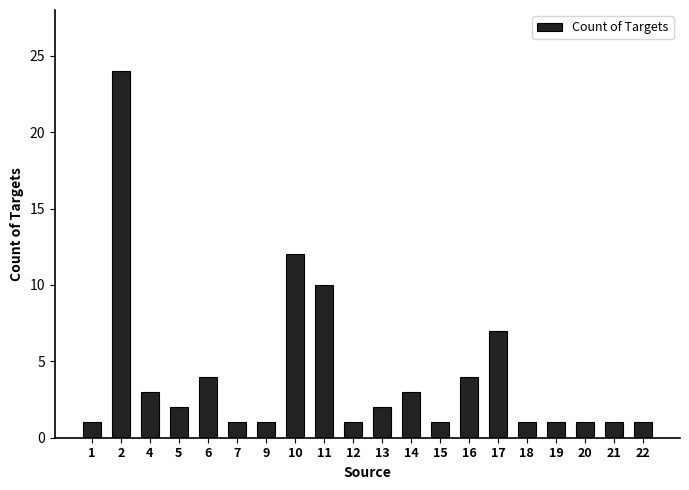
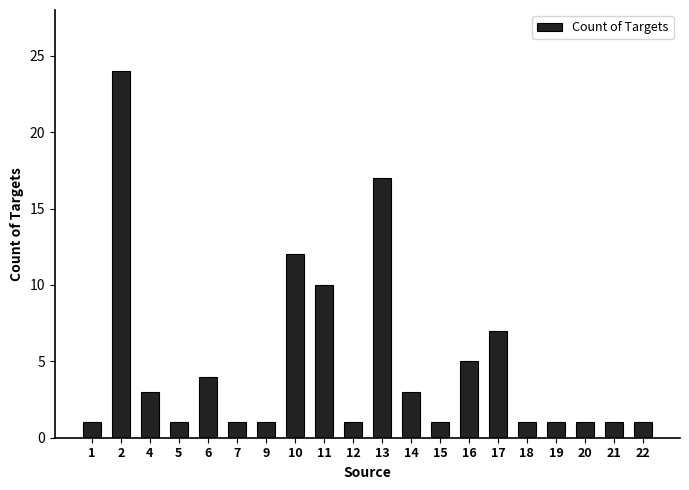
5: 2 -> 1
13: 2 -> 17
16: 4 -> 5
